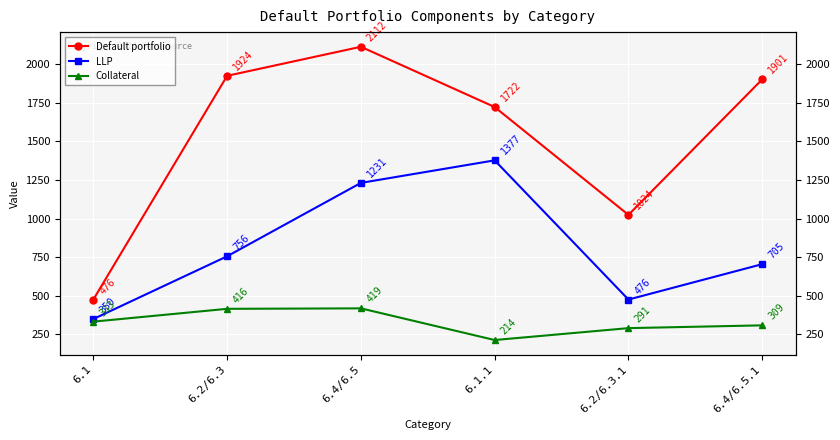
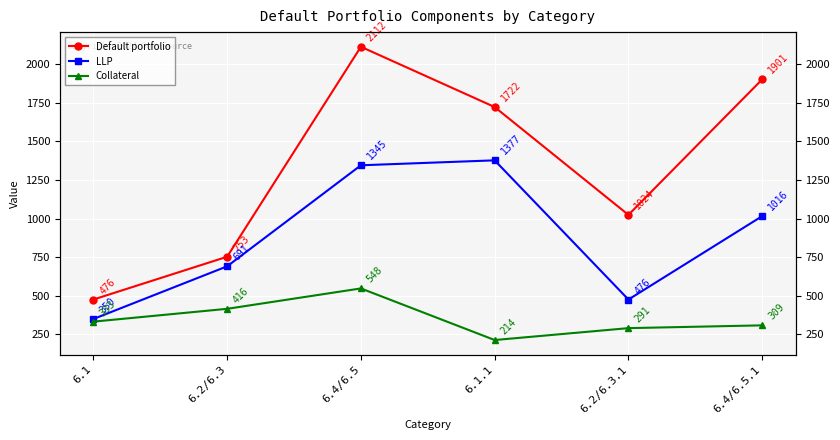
Default portfolio, 6.2/6.3: 1924 -> 753
LLP, 6.2/6.3: 756 -> 691
LLP, 6.4/6.5: 1231 -> 1345
Collateral, 6.4/6.5: 419 -> 548
LLP, 6.4/6.5.1: 705 -> 1016
